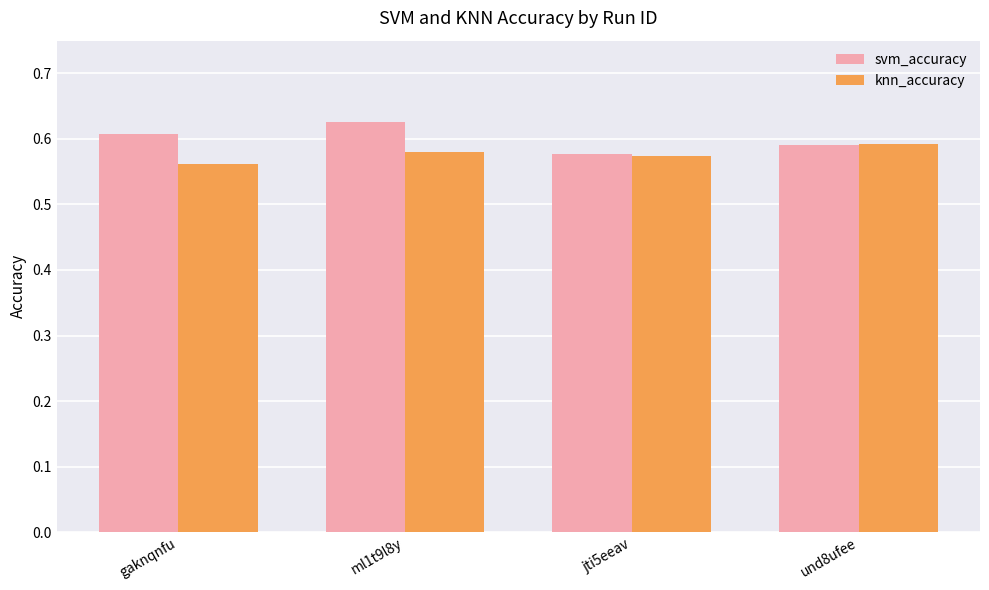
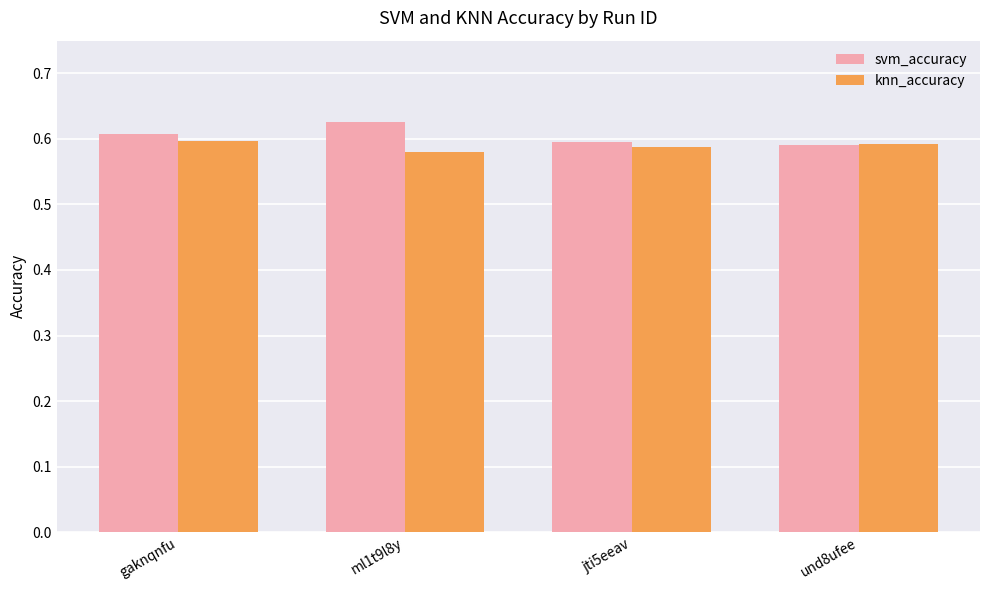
knn_accuracy, gaknqnfu: 0.56 -> 0.60
svm_accuracy, jti5eeav: 0.58 -> 0.60
knn_accuracy, jti5eeav: 0.57 -> 0.59
